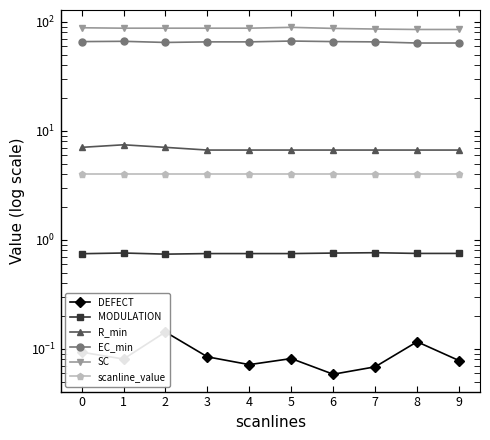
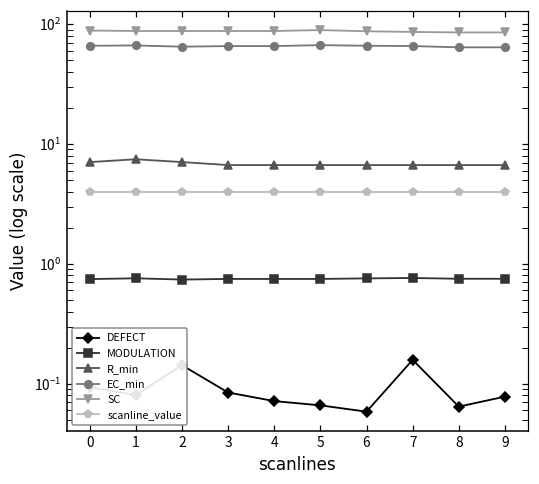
DEFECT, 5: 0.08 -> 0.07
DEFECT, 7: 0.07 -> 0.16
DEFECT, 8: 0.12 -> 0.06
